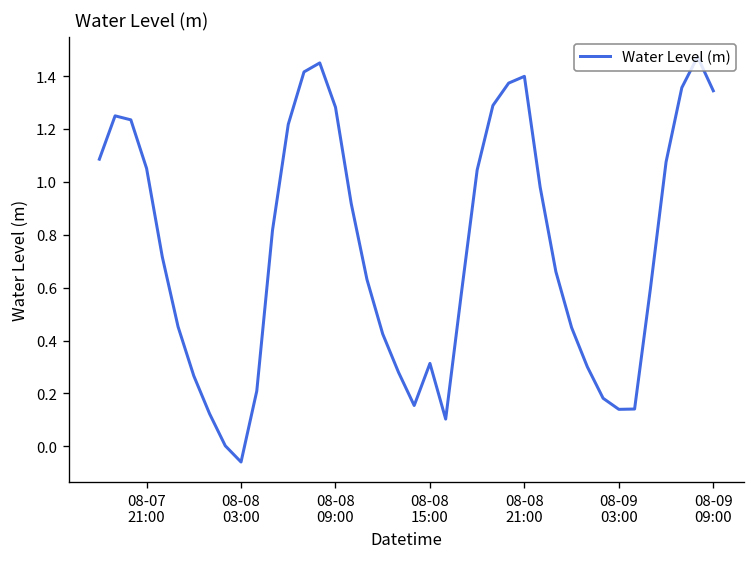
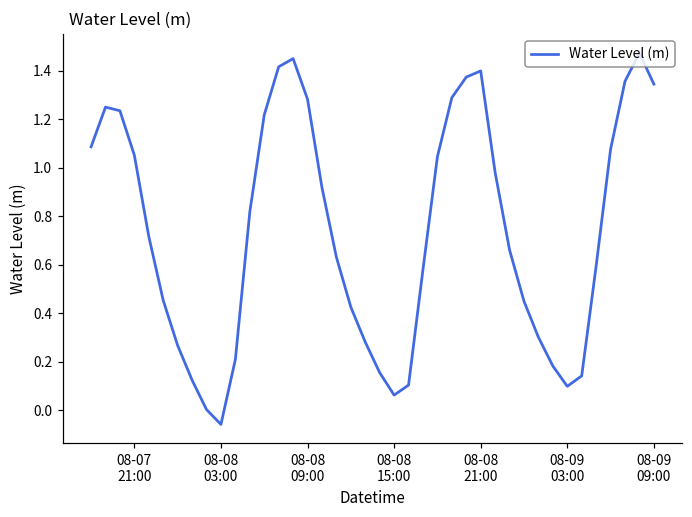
08-08 15:00: 0.31 -> 0.06
08-09 03:00: 0.14 -> 0.10
